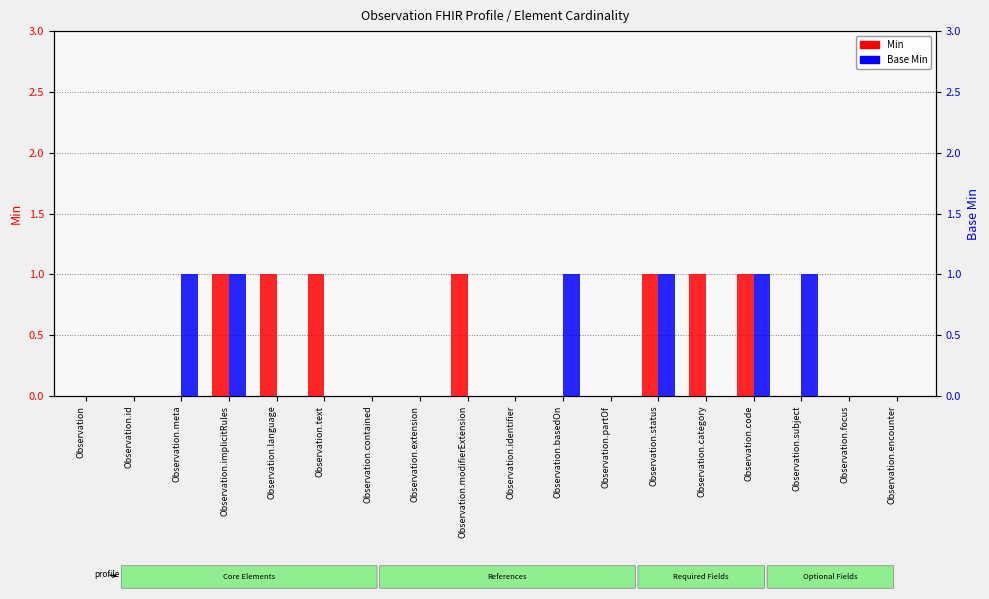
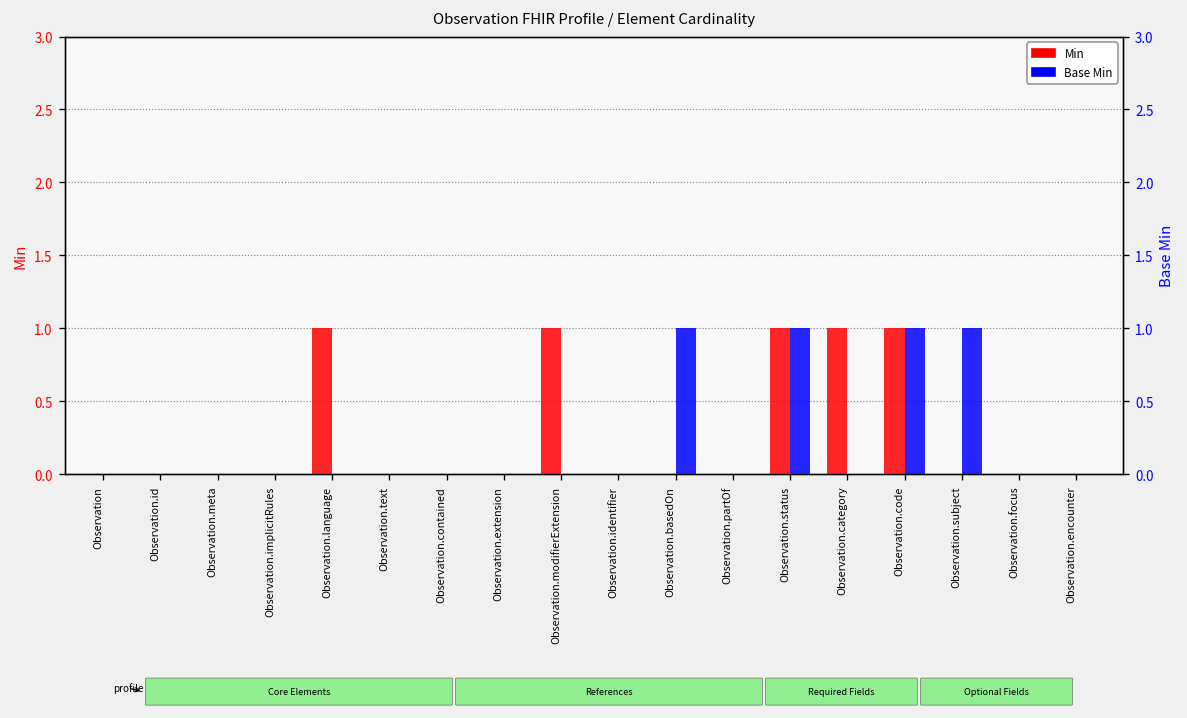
Min, Observation.implicitRules: 1 -> 0
Min, Observation.text: 1 -> 0
Base Min, Observation.meta: 1 -> 0
Base Min, Observation.implicitRules: 1 -> 0
